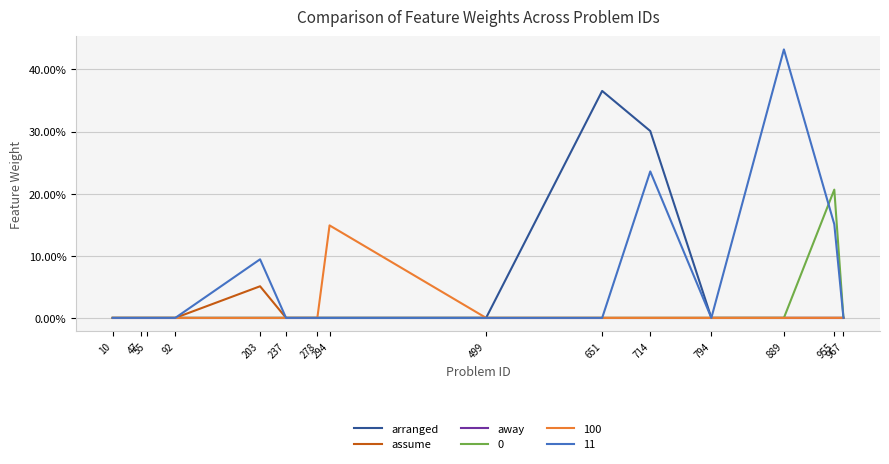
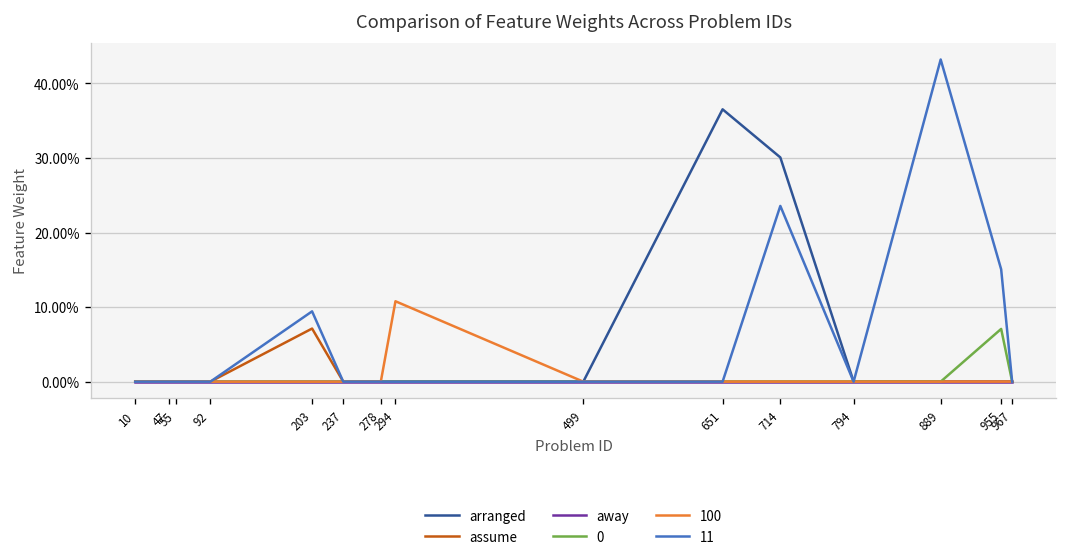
assume, 203: 5% -> 7%
100, 294: 15% -> 11%
0, 955: 21% -> 7%
